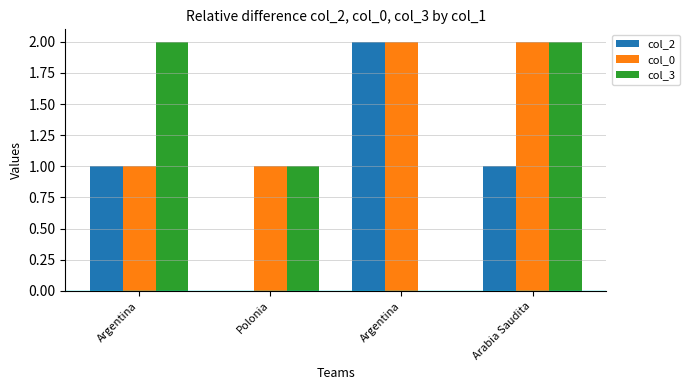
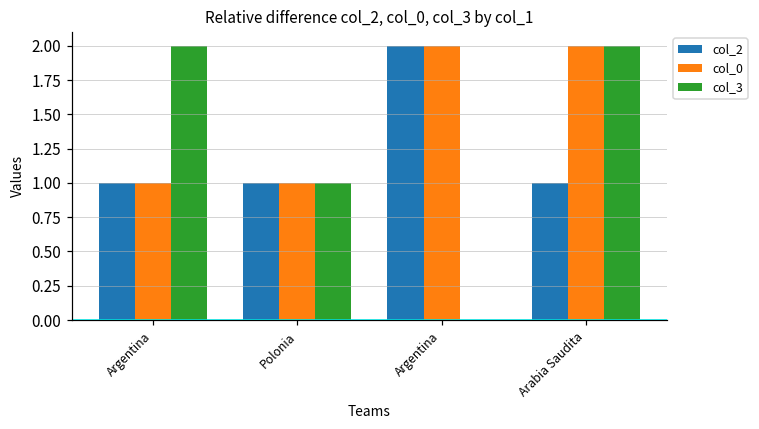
col_2, Polonia: 0 -> 1
